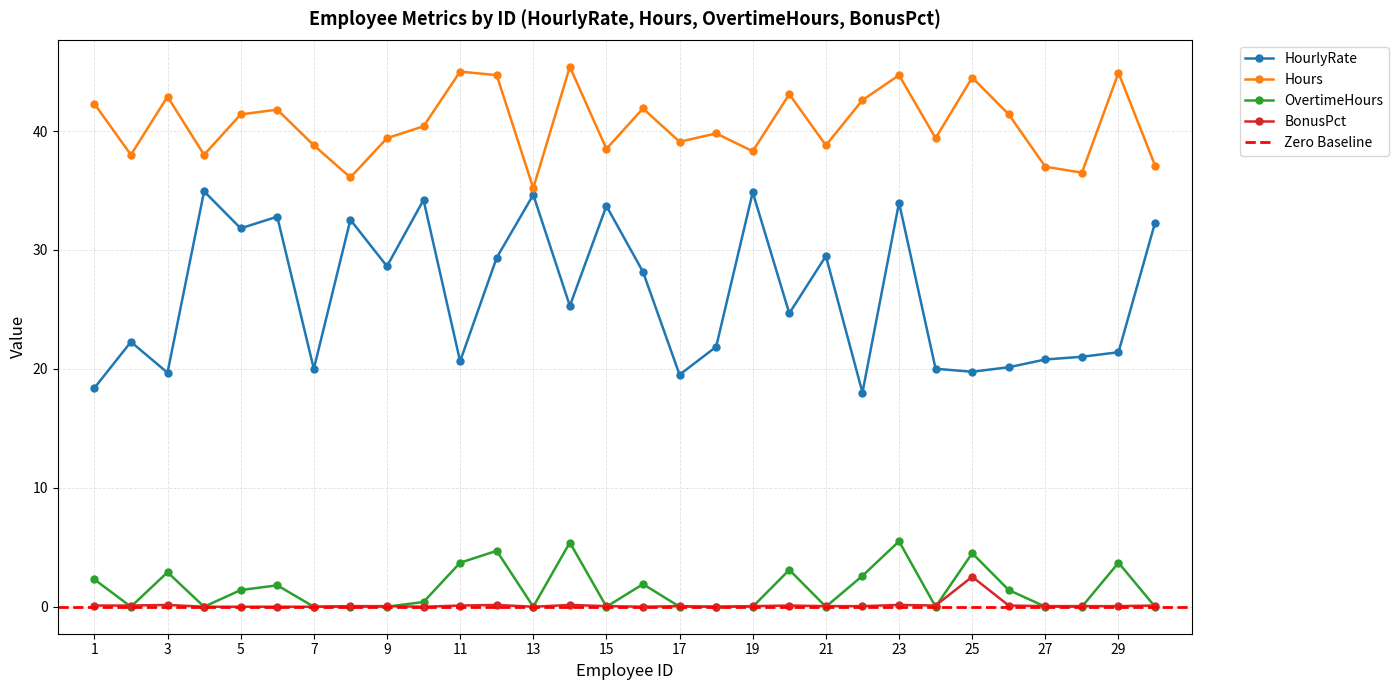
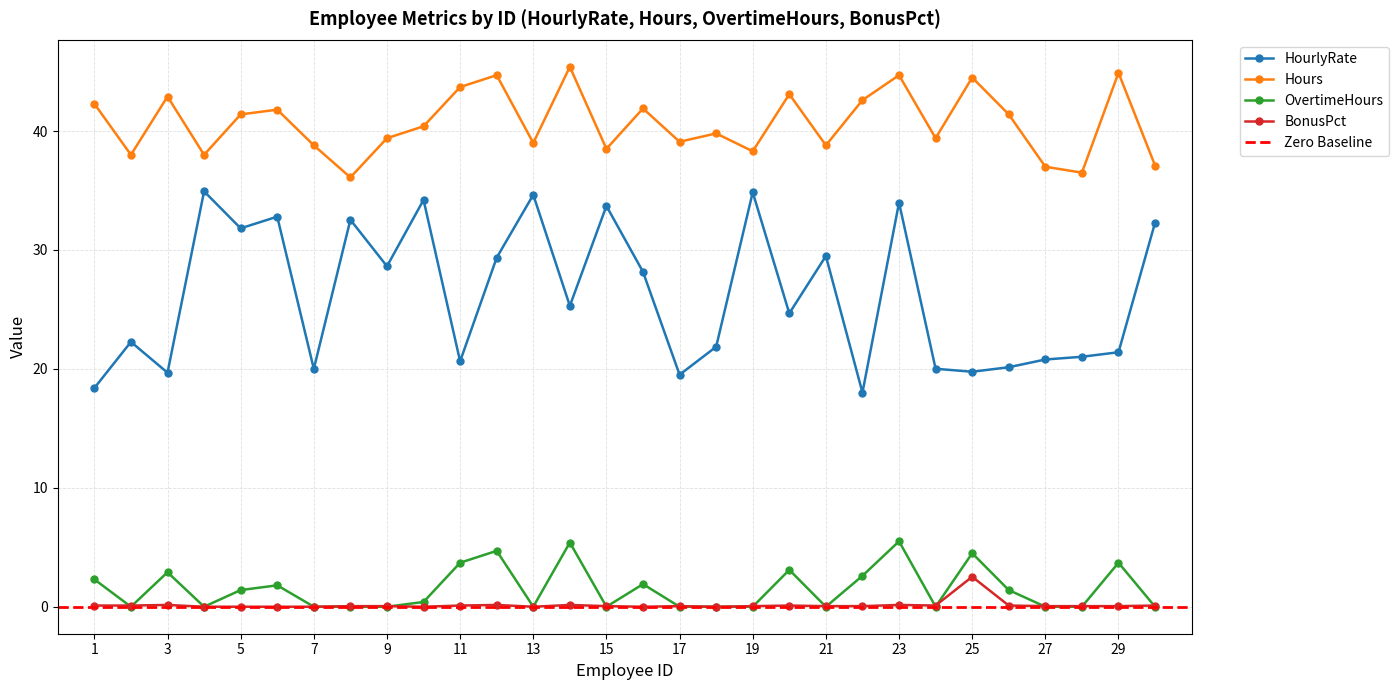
Hours, 11: 45.0 -> 43.7
Hours, 13: 35.2 -> 39.0
